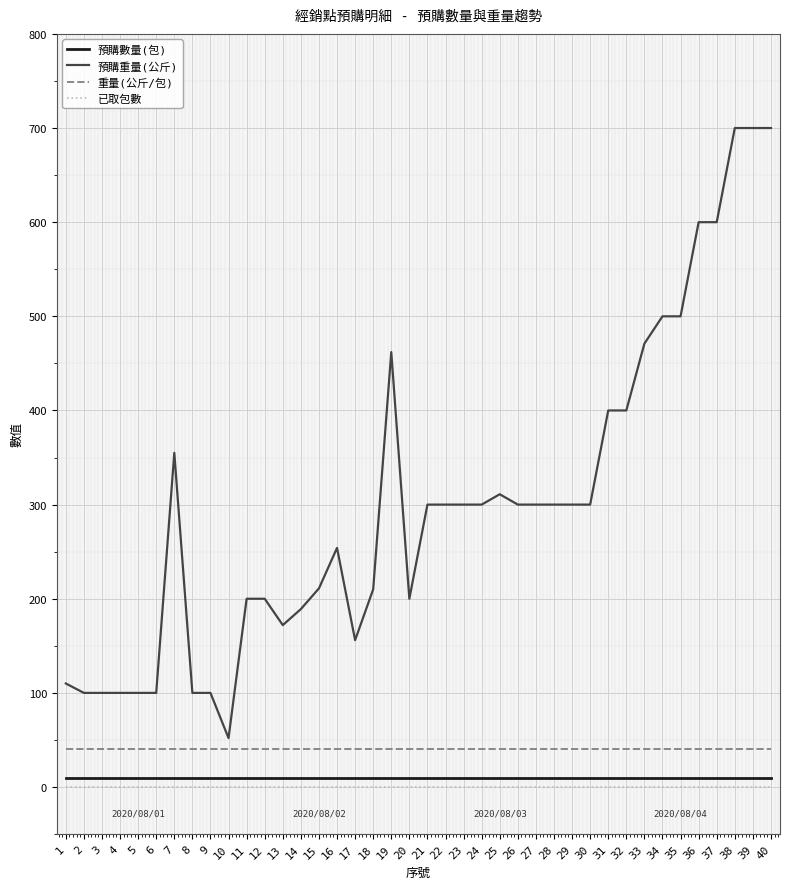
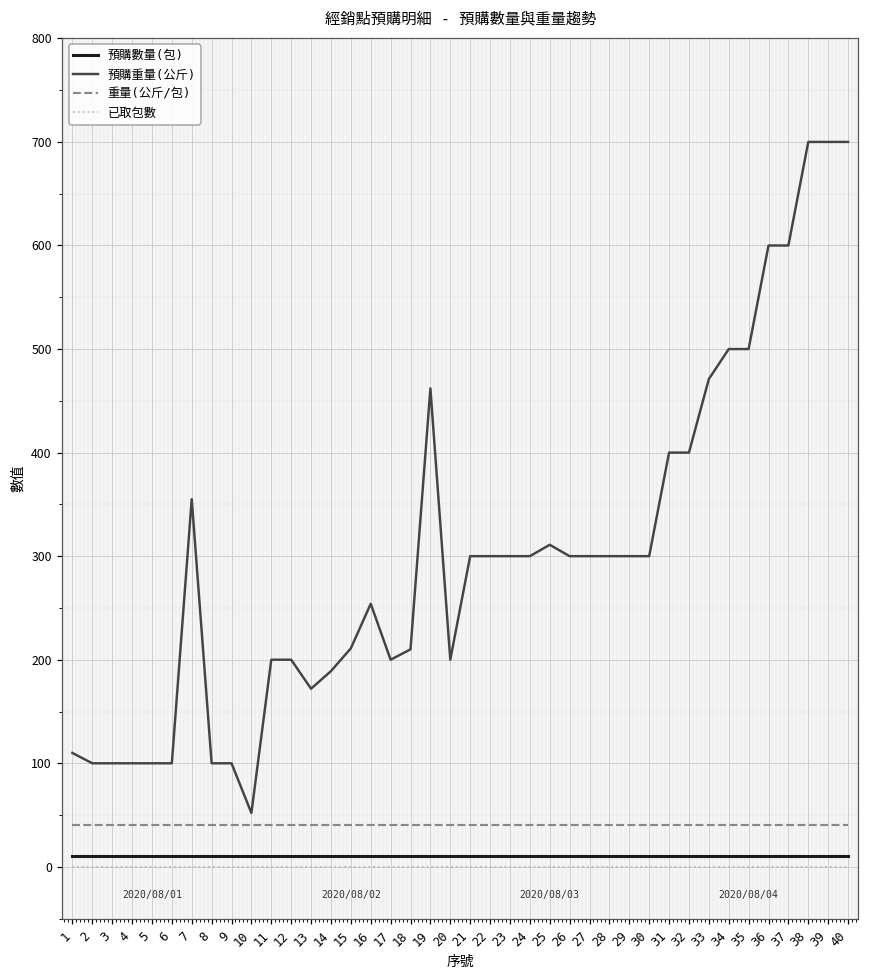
預購重量(公斤), 17: 160 -> 200
